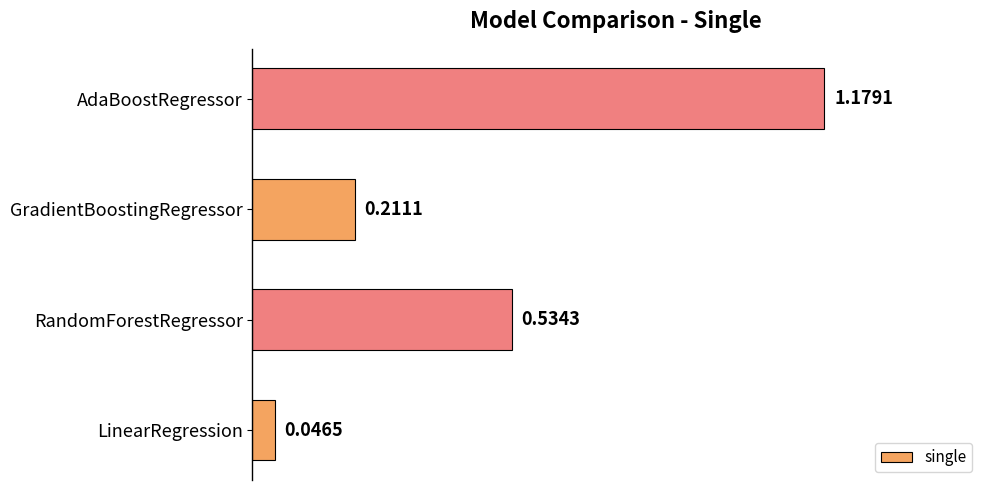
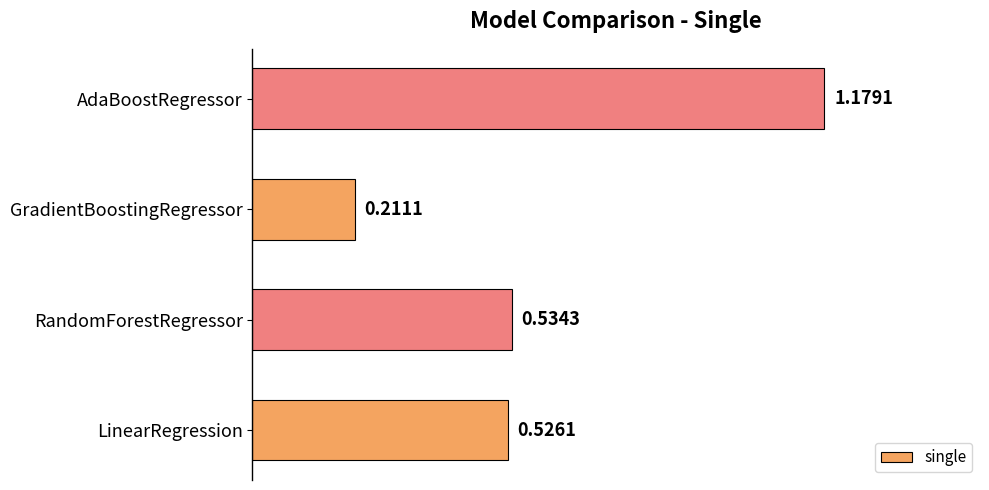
LinearRegression: 0.0465 -> 0.5261
